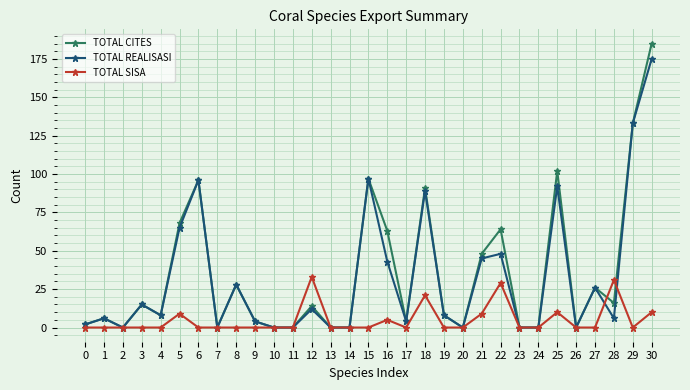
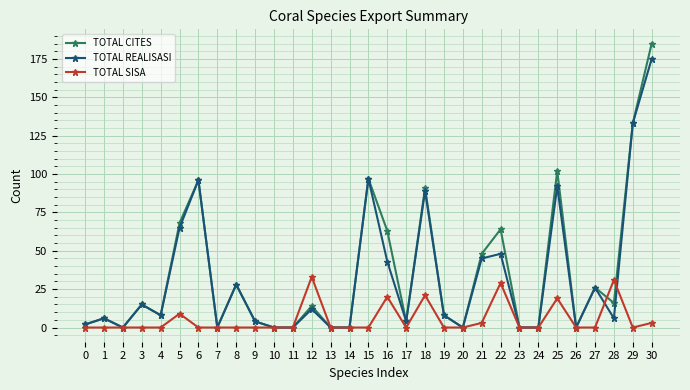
TOTAL SISA, 16: 5 -> 20
TOTAL SISA, 21: 9 -> 3
TOTAL SISA, 25: 10 -> 19
TOTAL SISA, 30: 10 -> 3
